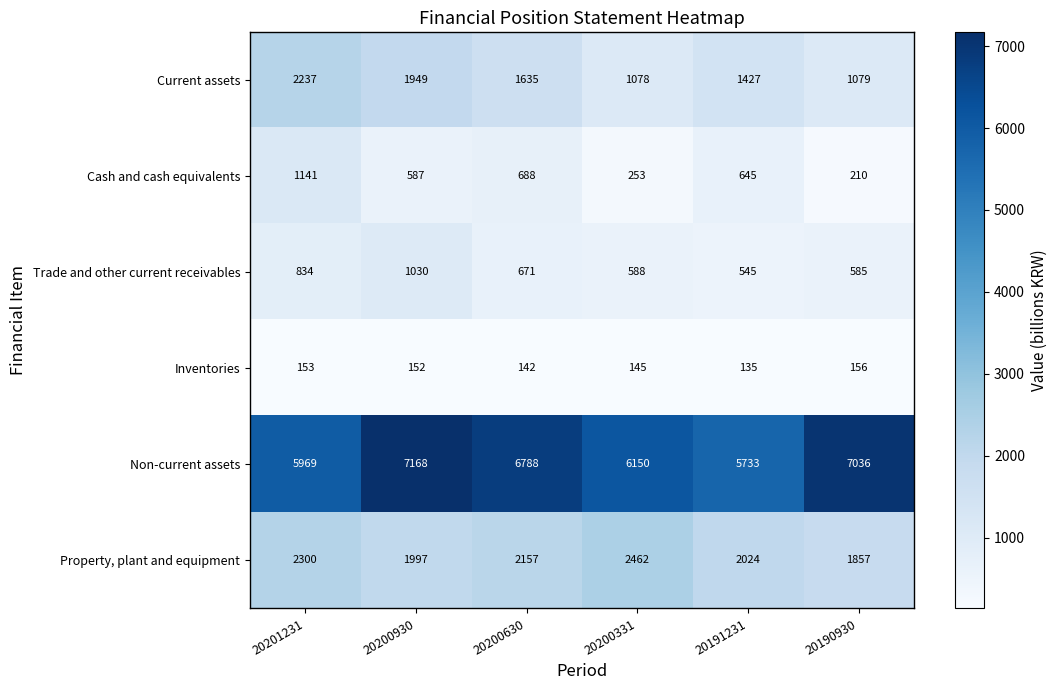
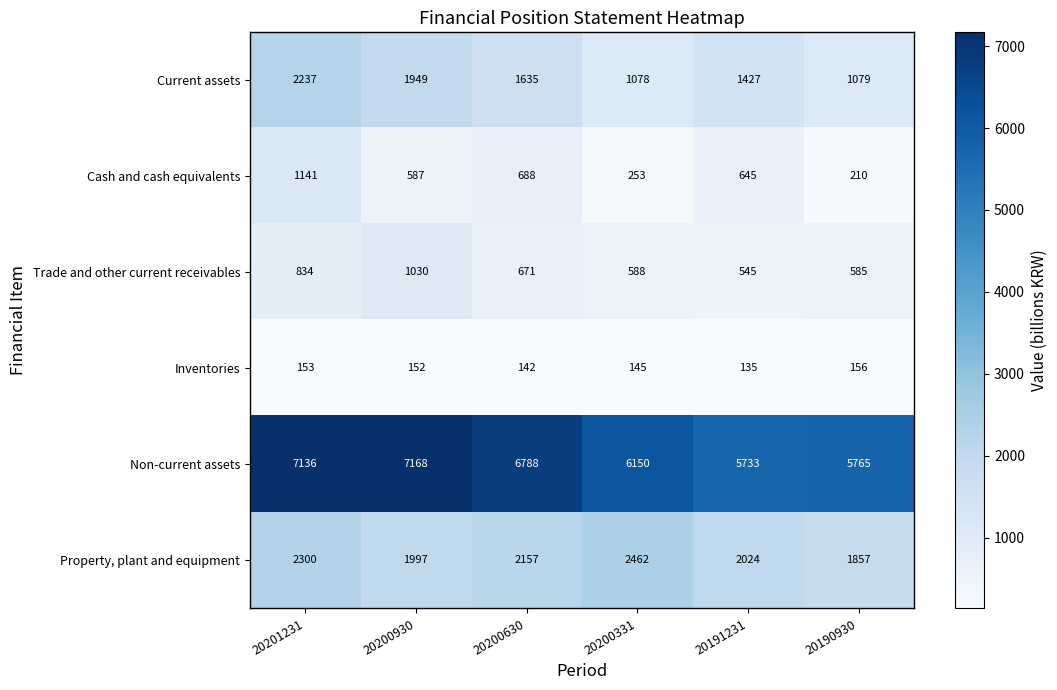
Non-current assets, 20201231: 5969 -> 7136
Non-current assets, 20190930: 7036 -> 5765
